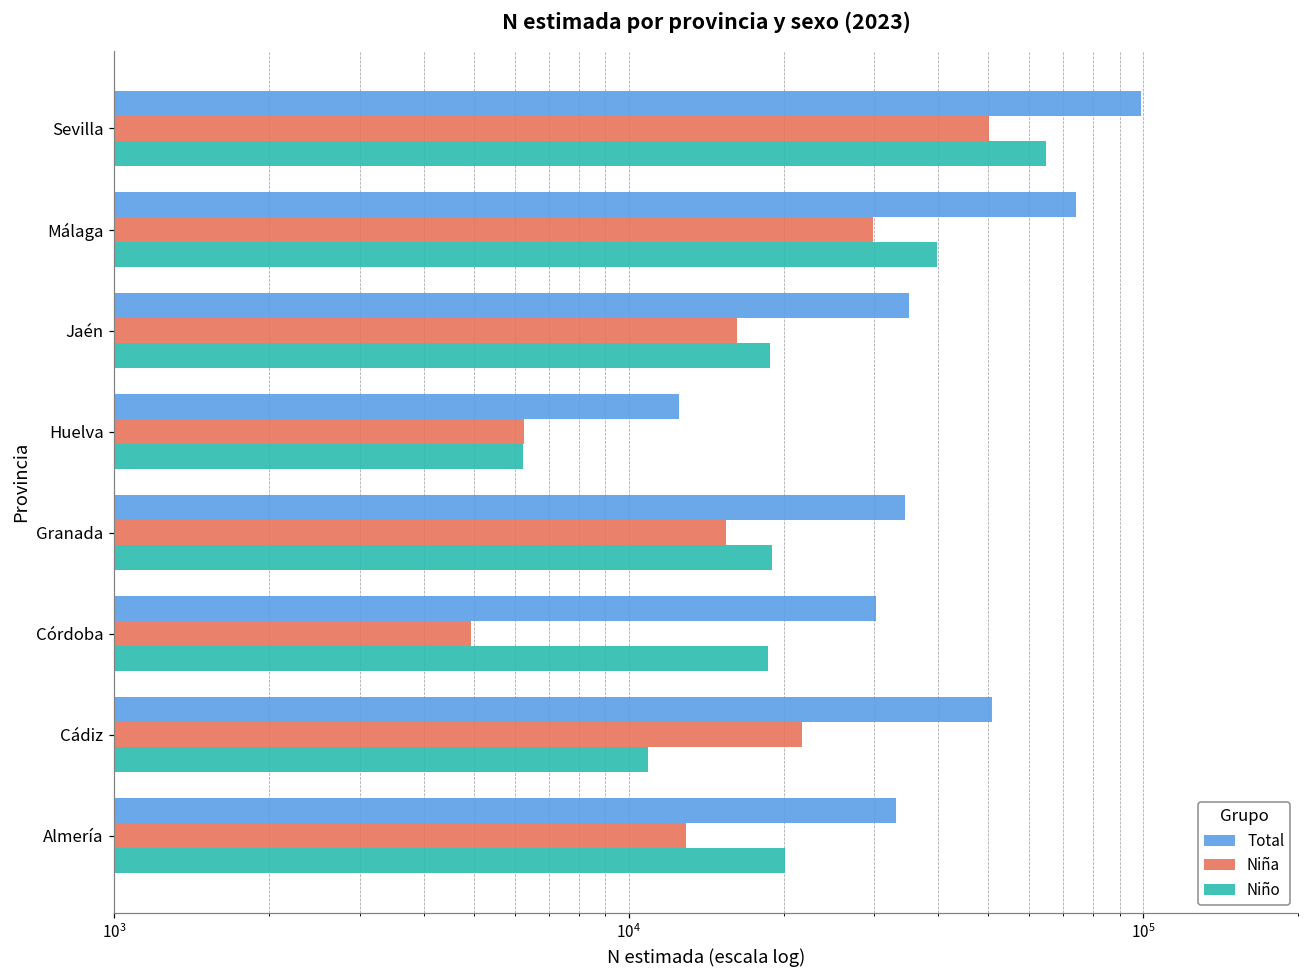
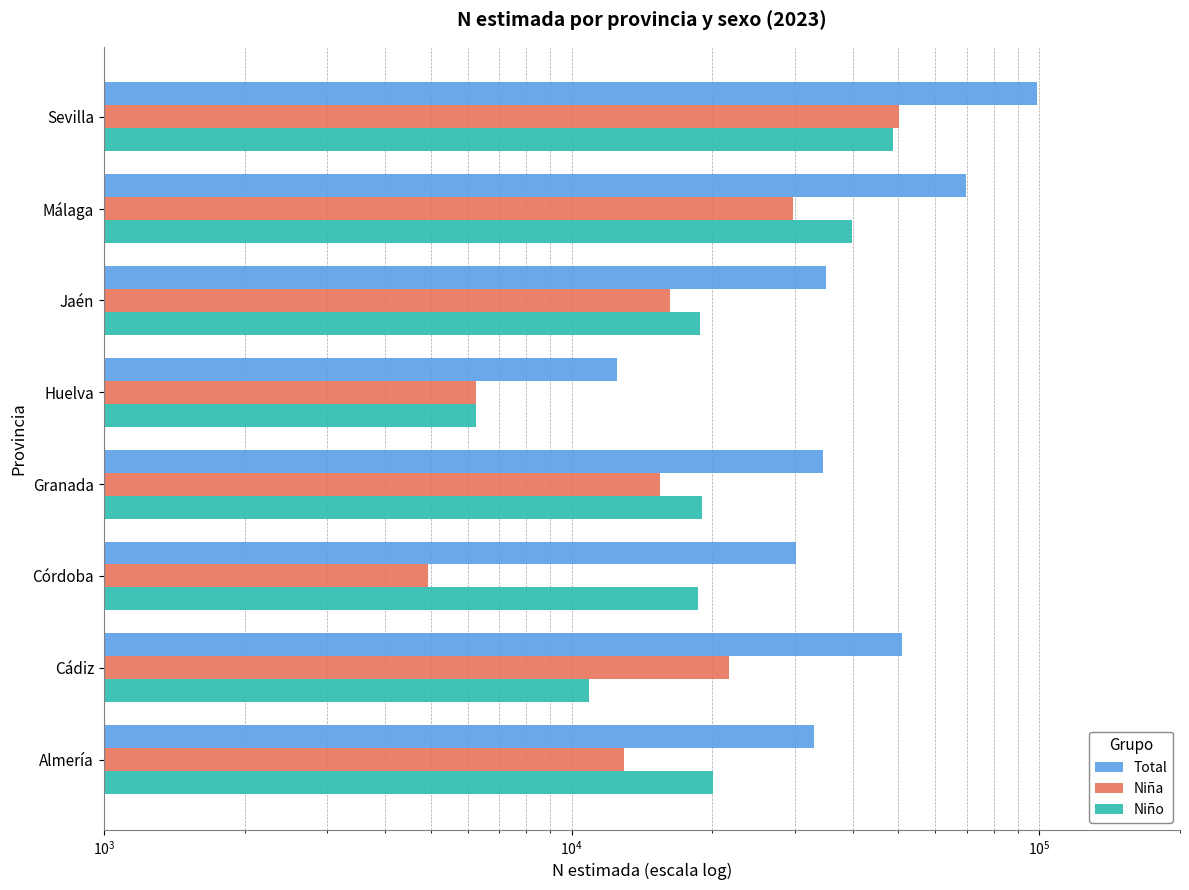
Niño, Sevilla: 65000 -> 49000
Total, Málaga: 74000 -> 70000
